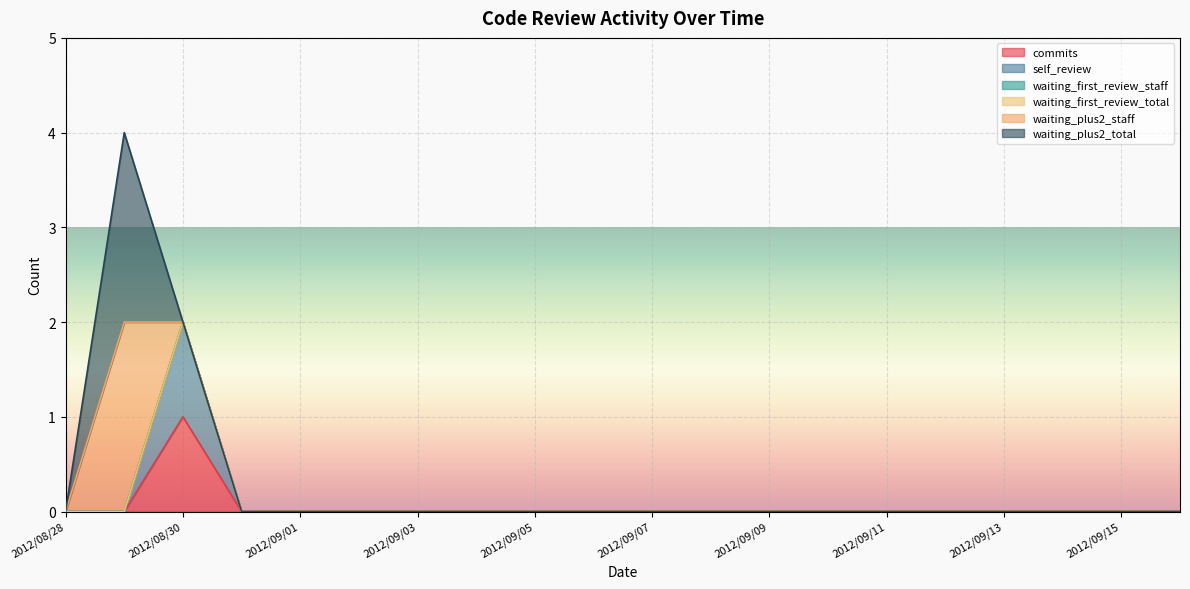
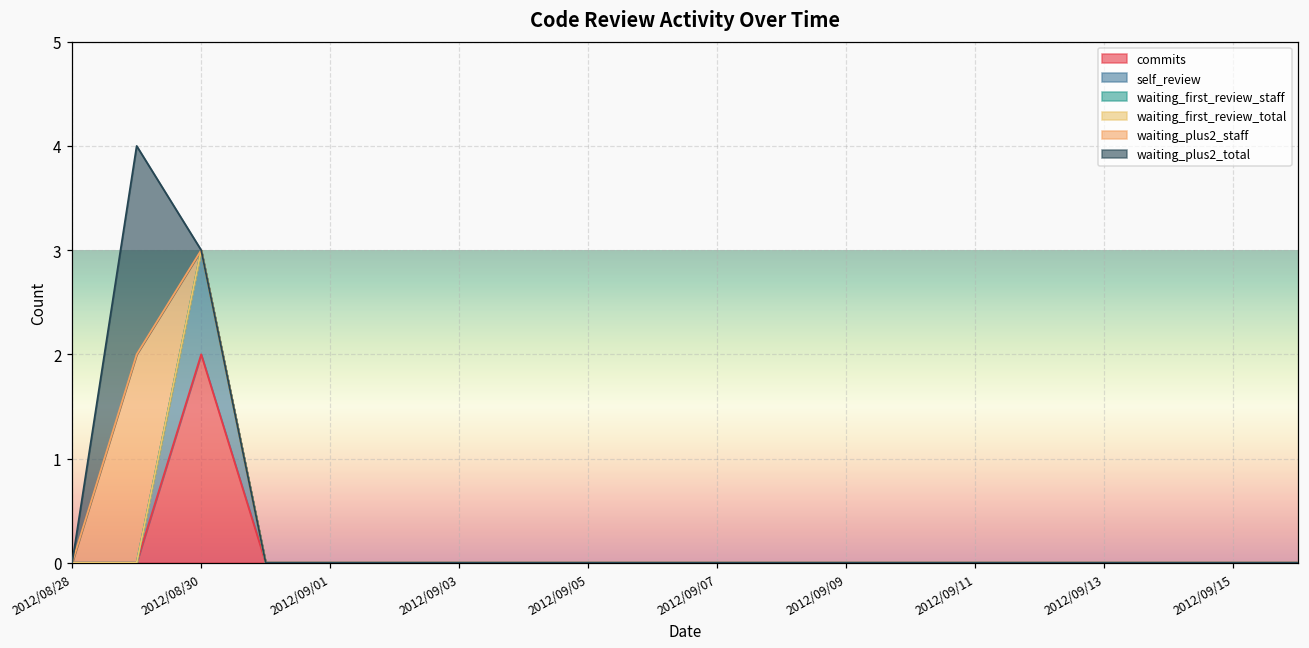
commits, 2012/08/30: 1 -> 2
